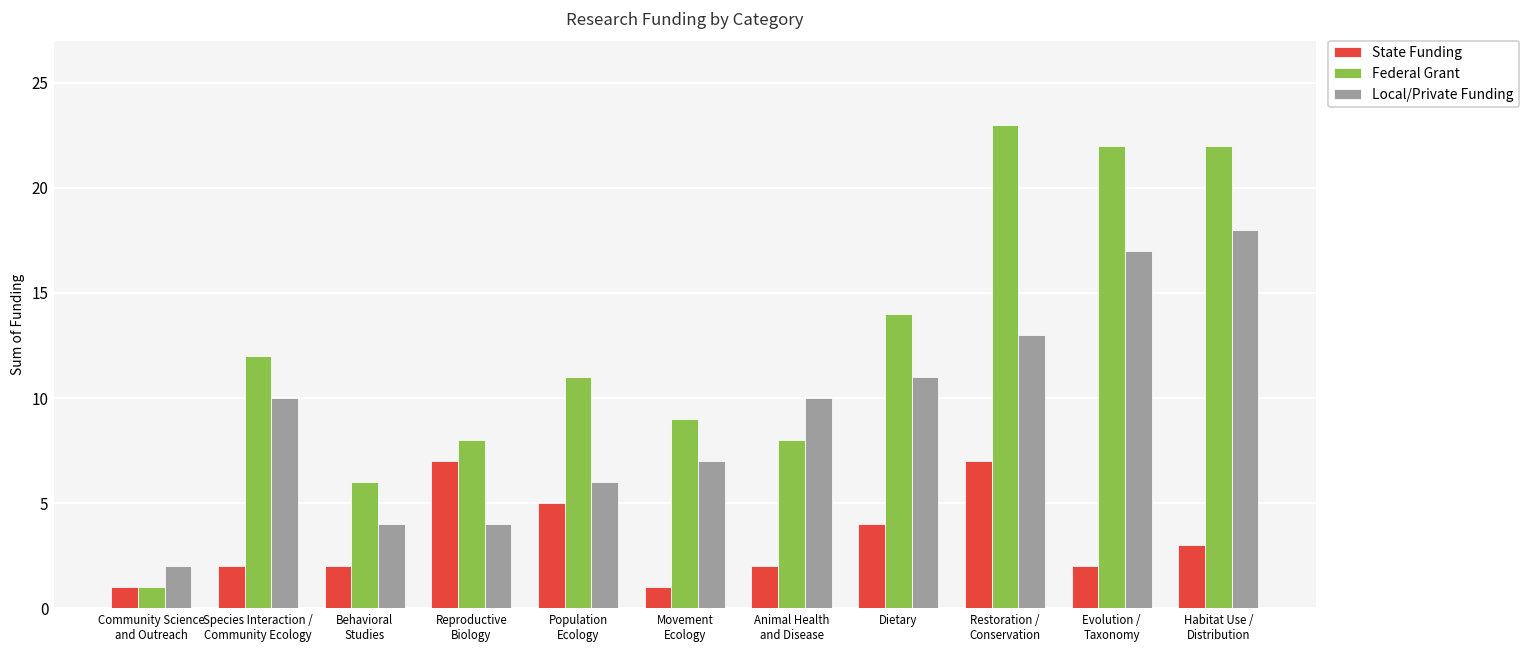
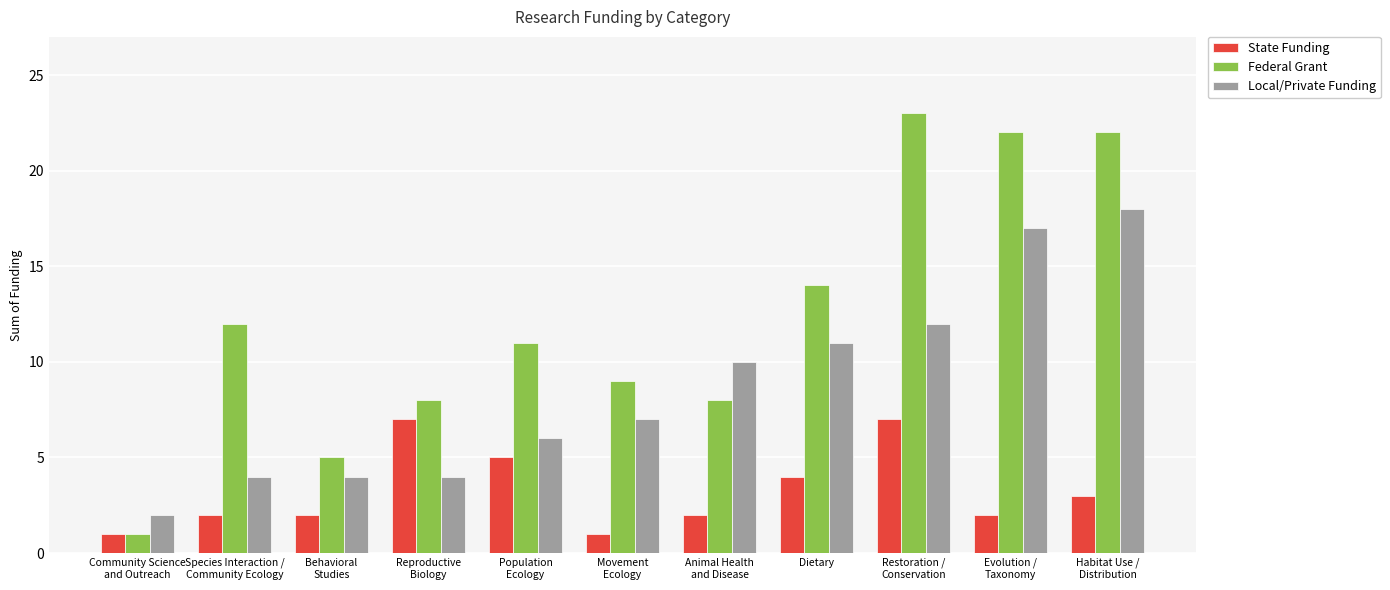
Local/Private Funding, Species Interaction / Community Ecology: 10 -> 4
Federal Grant, Behavioral Studies: 6 -> 5
Local/Private Funding, Restoration / Conservation: 13 -> 12
